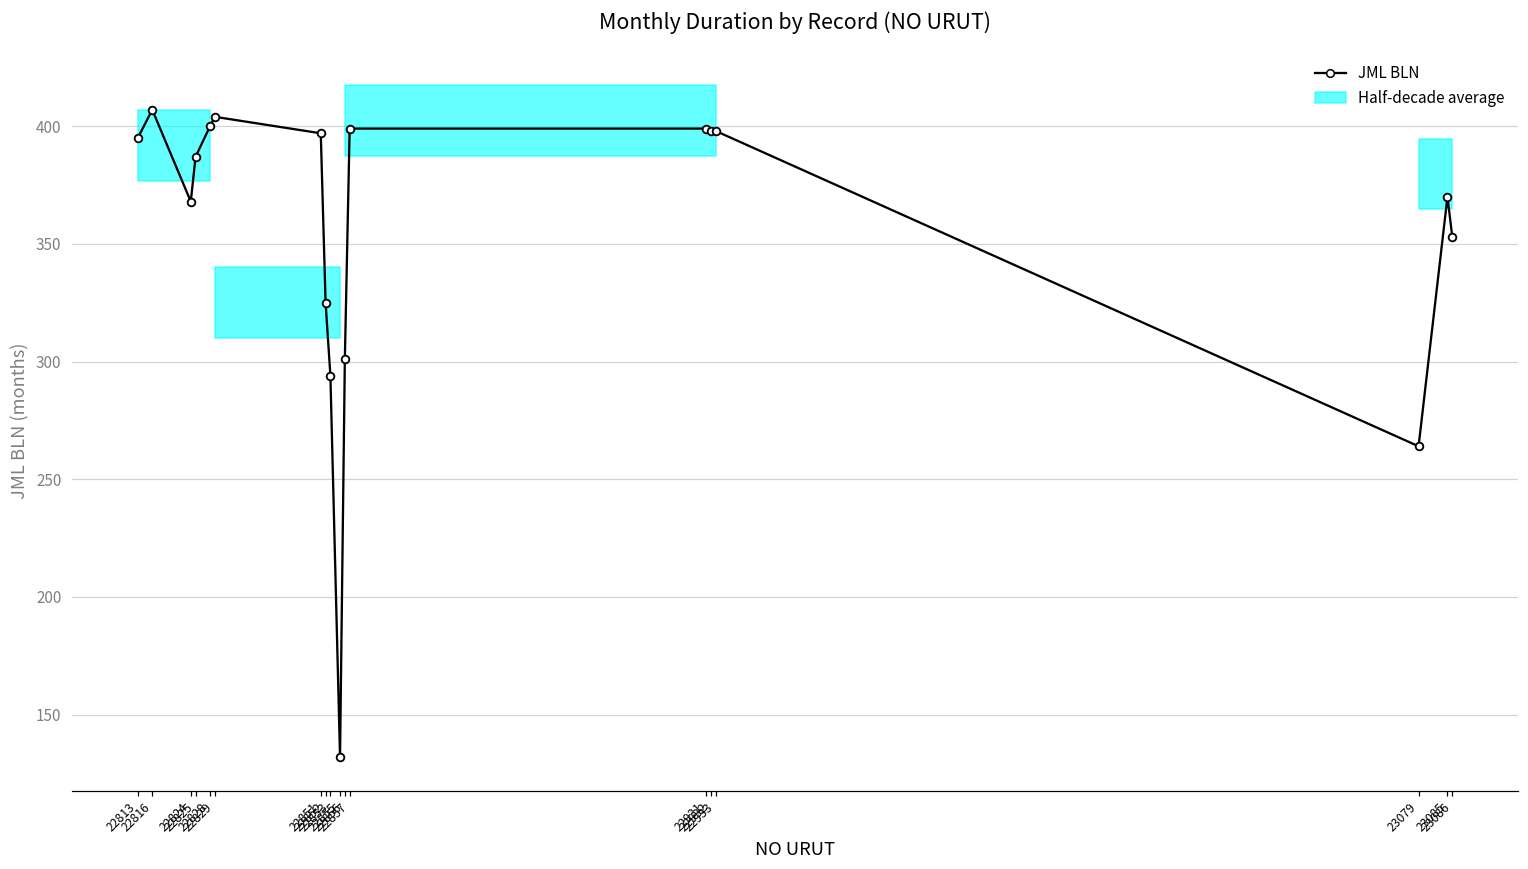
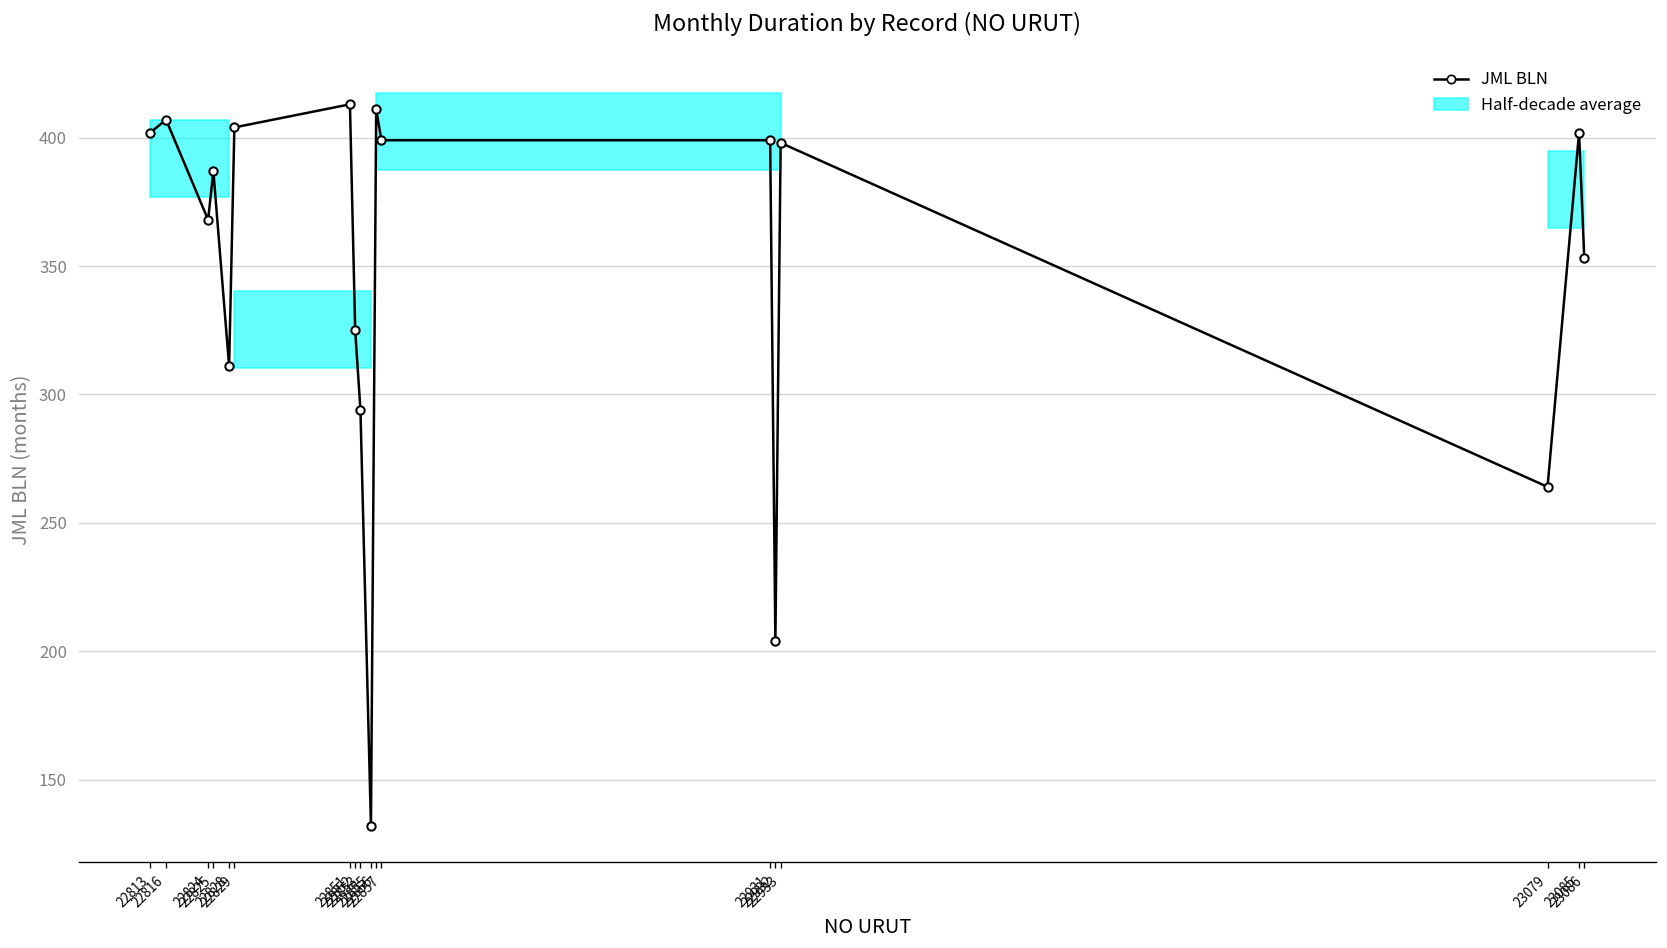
JML BLN, 22813: 395 -> 402
JML BLN, 22828: 400 -> 311
JML BLN, 22851: 397 -> 413
JML BLN, 22856: 301 -> 411
JML BLN, 22932: 398 -> 204
JML BLN, 23085: 370 -> 402
